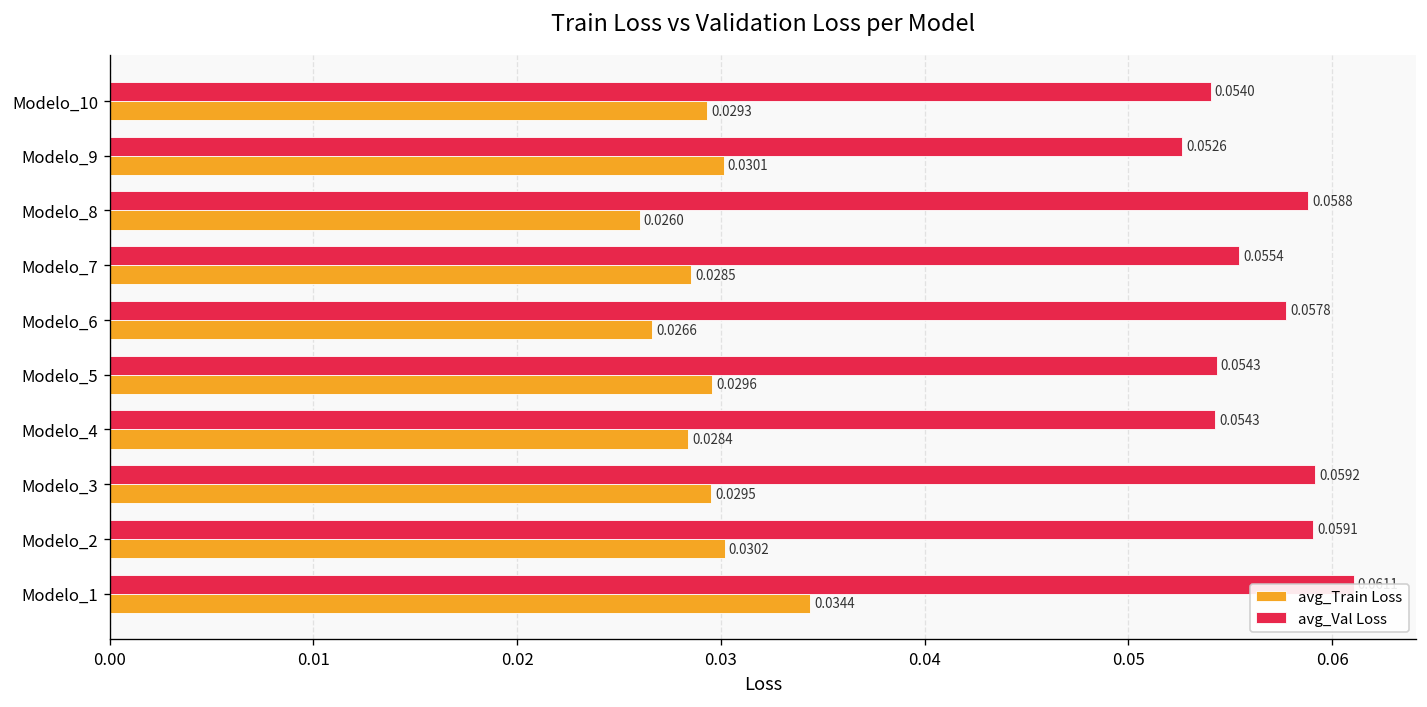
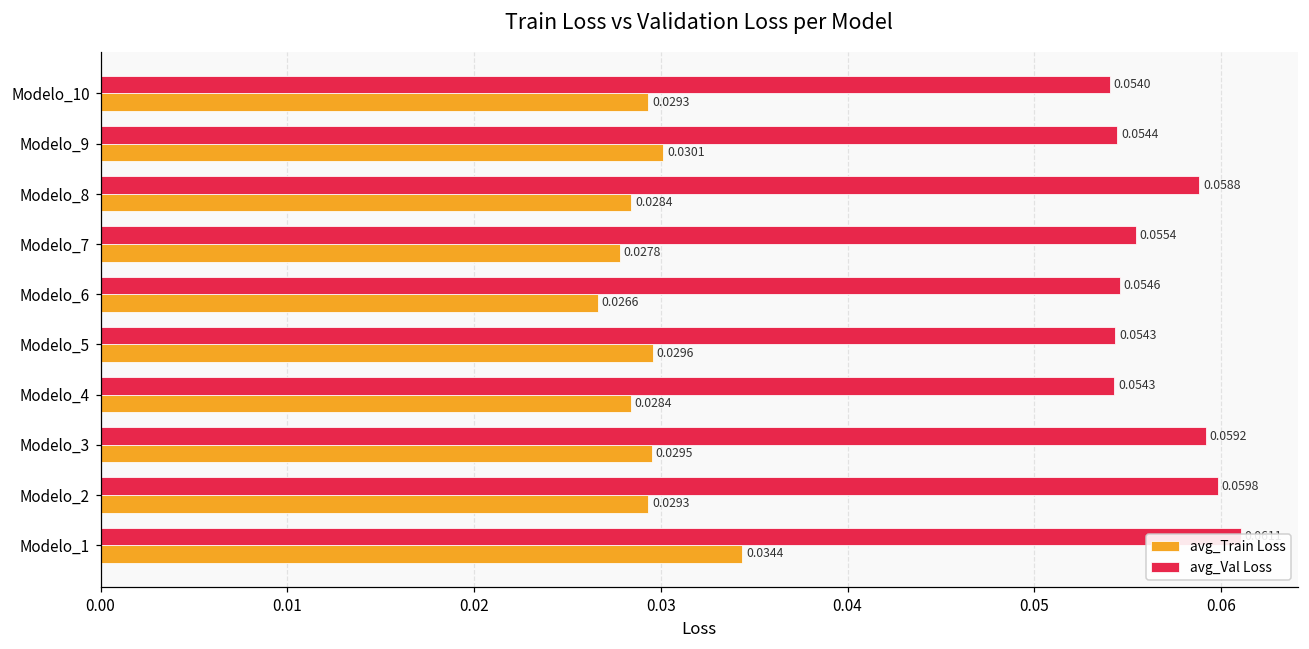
avg_Val Loss, Modelo_9: 0.0526 -> 0.0544
avg_Train Loss, Modelo_8: 0.0260 -> 0.0284
avg_Train Loss, Modelo_7: 0.0285 -> 0.0278
avg_Val Loss, Modelo_6: 0.0578 -> 0.0546
avg_Val Loss, Modelo_2: 0.0591 -> 0.0598
avg_Train Loss, Modelo_2: 0.0302 -> 0.0293
